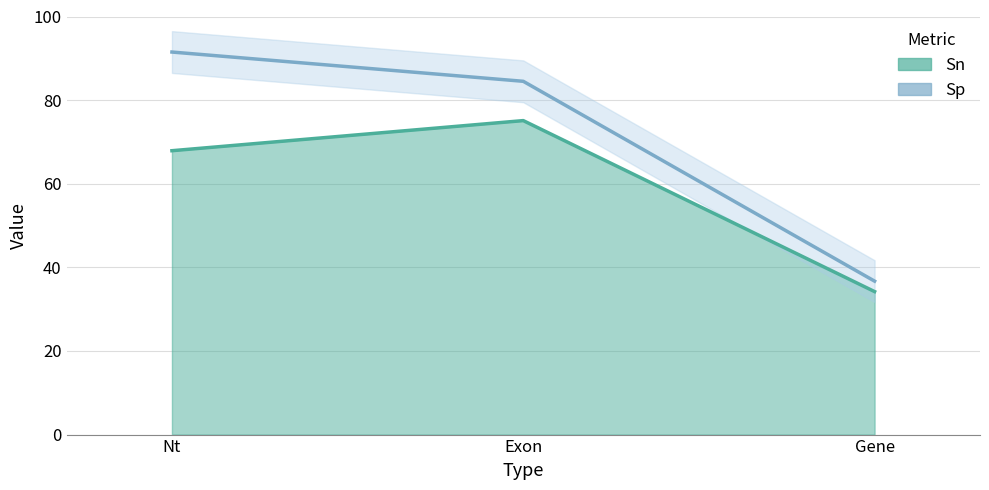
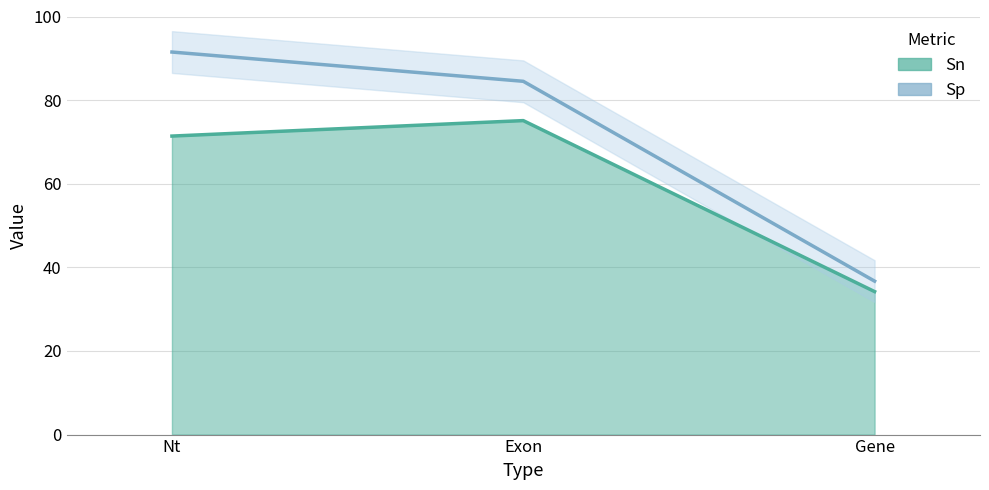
Sn, Nt: 68 -> 71
